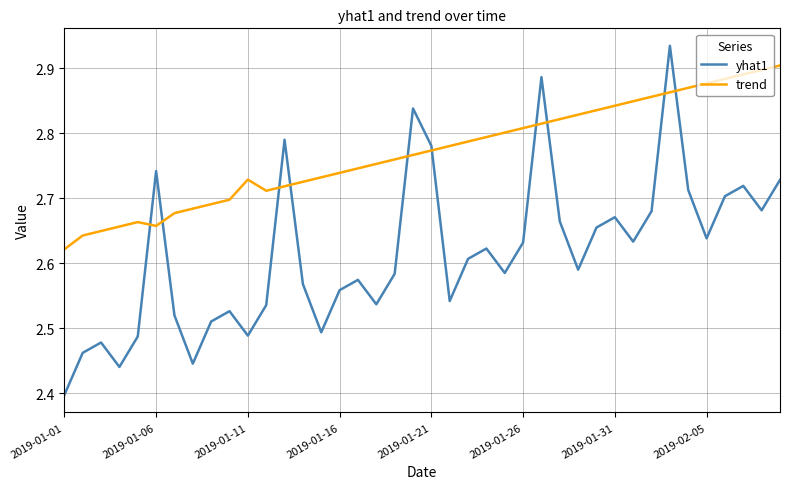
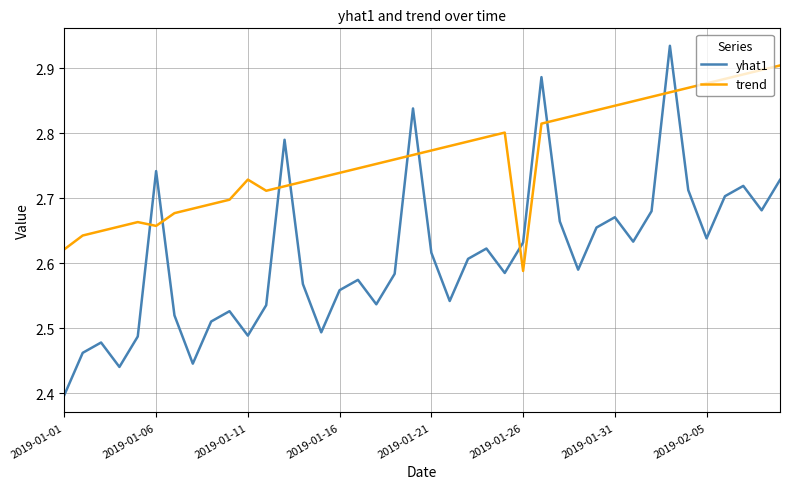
yhat1, 2019-01-21: 2.78 -> 2.62
trend, 2019-01-26: 2.81 -> 2.59
